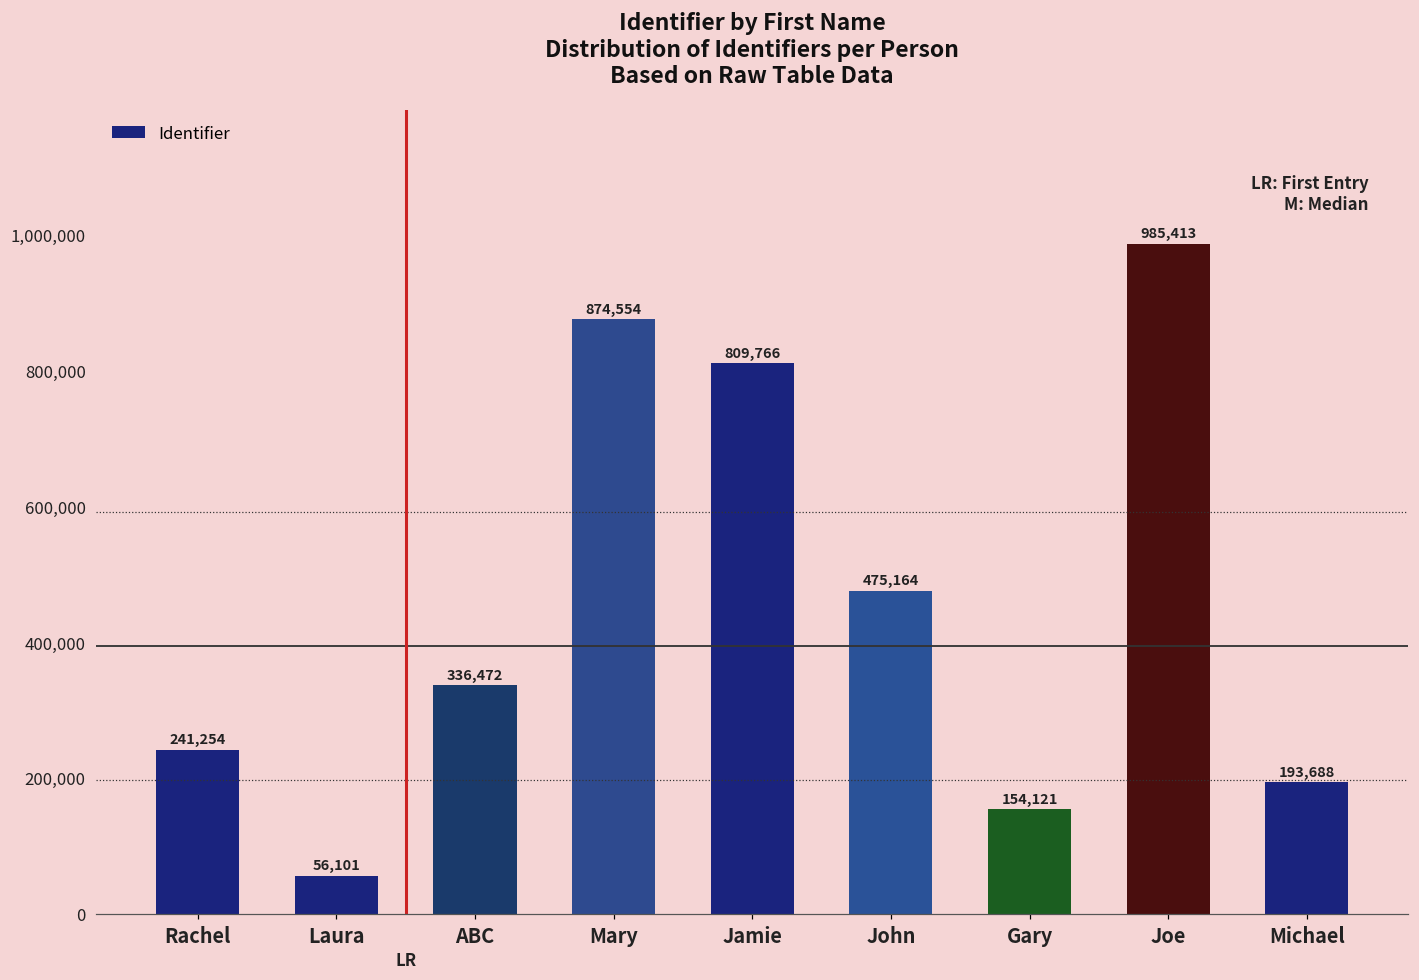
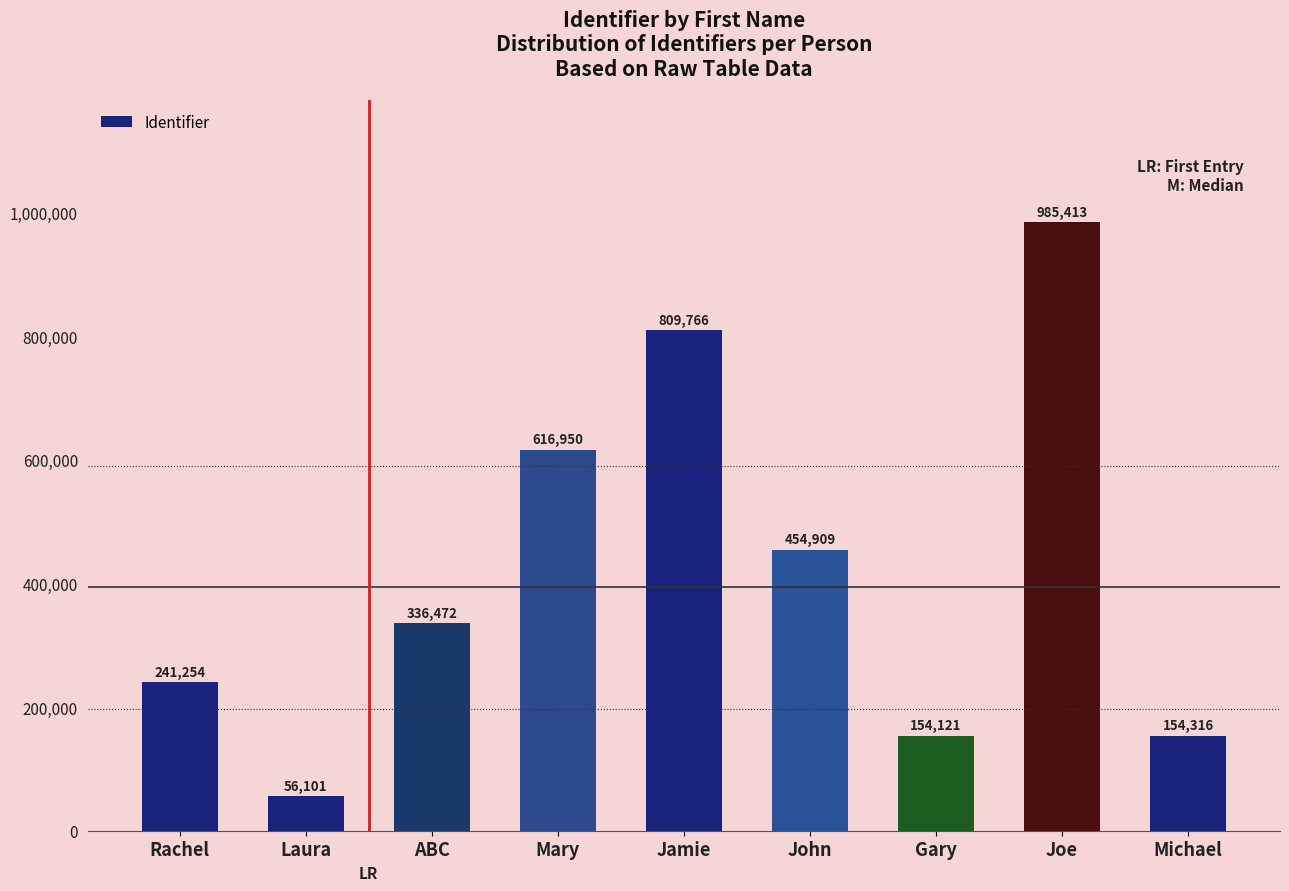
Mary: 874,554 -> 616,950
John: 475,164 -> 454,909
Michael: 193,688 -> 154,316
